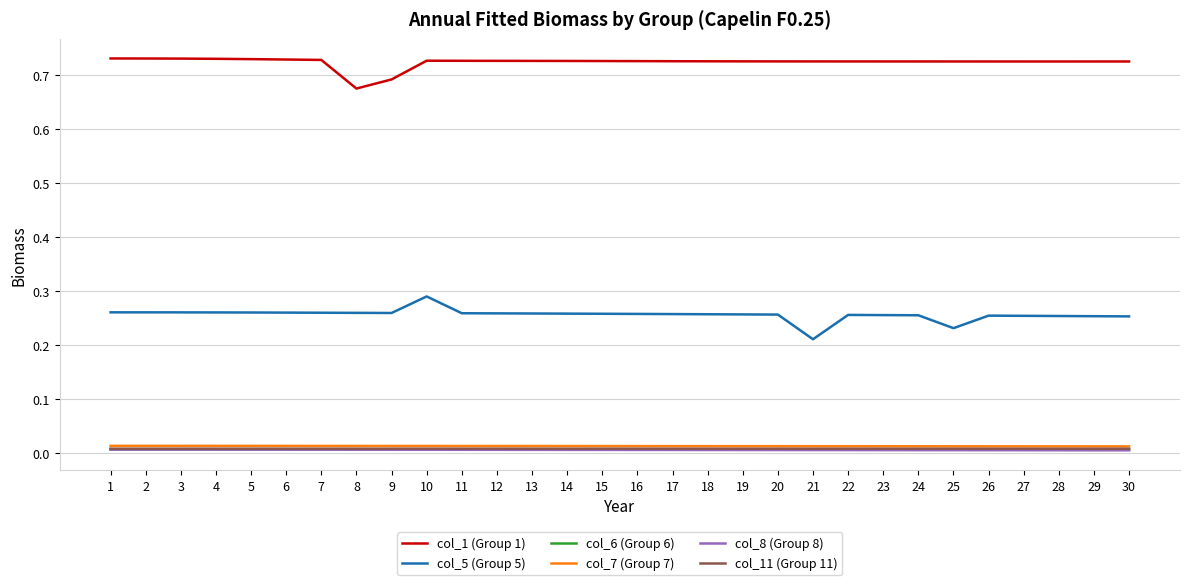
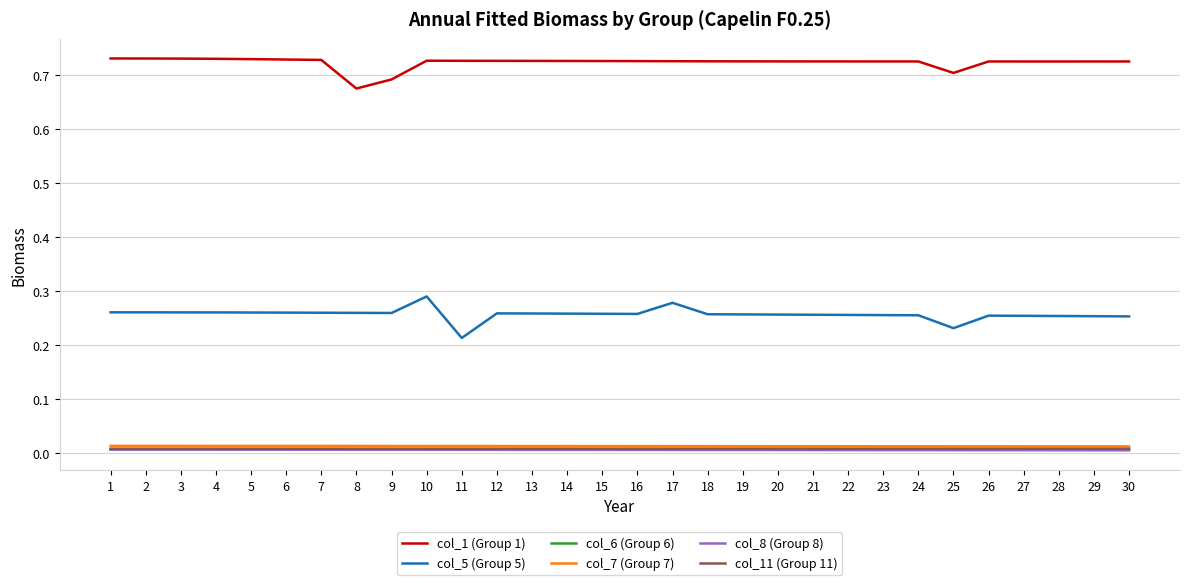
col_5 (Group 5), 11: 0.26 -> 0.21
col_5 (Group 5), 17: 0.26 -> 0.28
col_5 (Group 5), 21: 0.21 -> 0.26
col_1 (Group 1), 25: 0.72 -> 0.70
